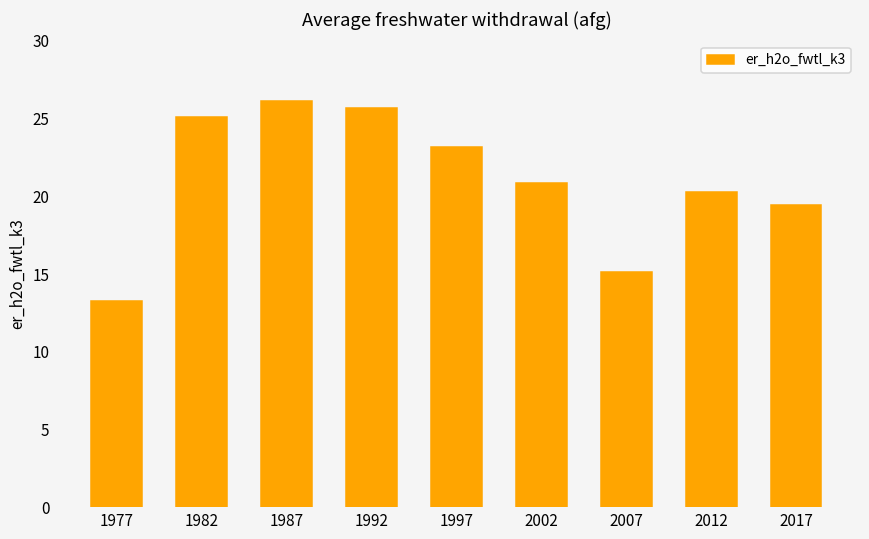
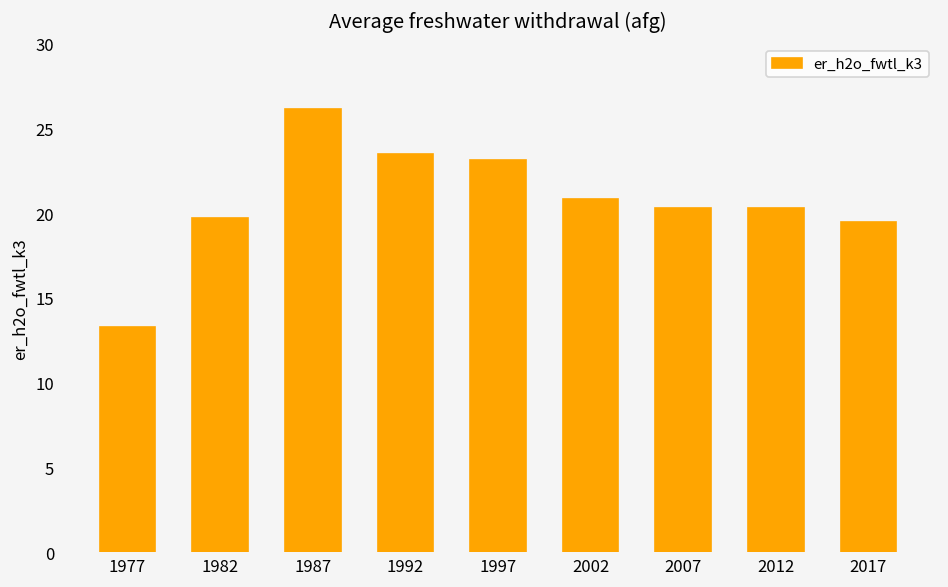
1982: 25.1 -> 19.7
1992: 25.7 -> 23.5
2007: 15.1 -> 20.3
